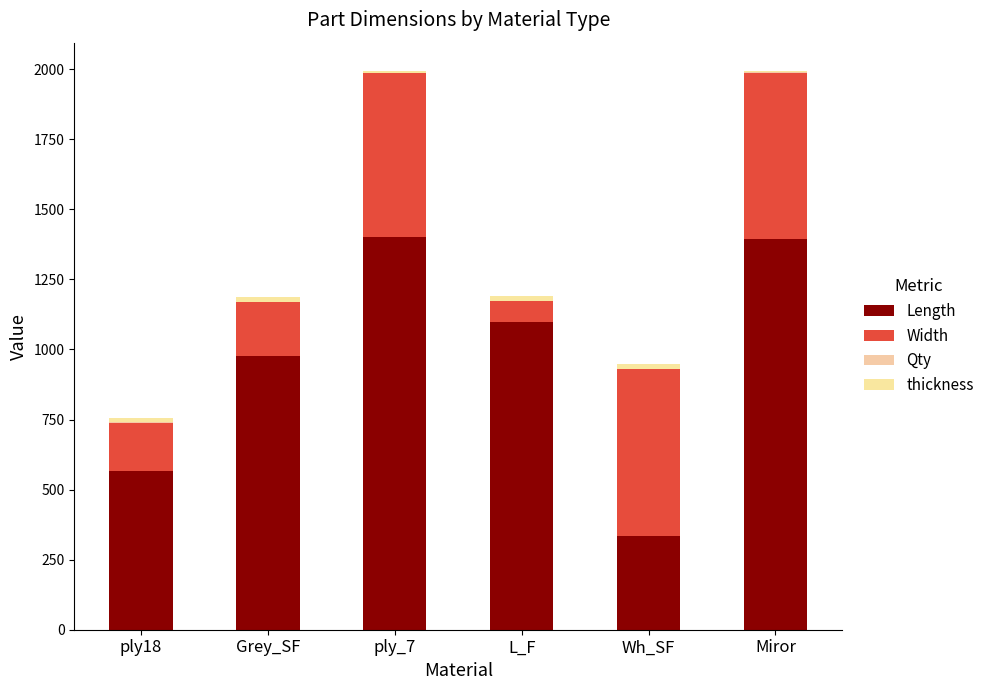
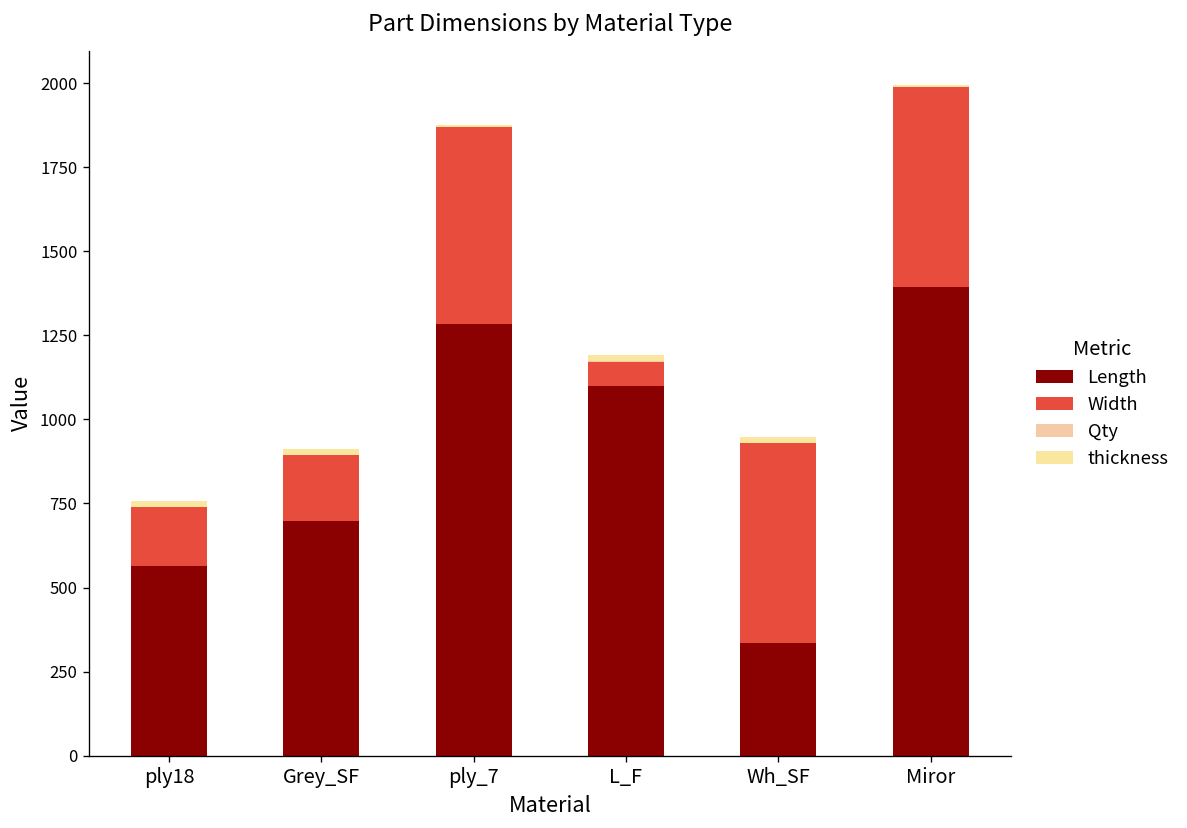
Length, Grey_SF: 980 -> 700
Length, ply_7: 1400 -> 1280
